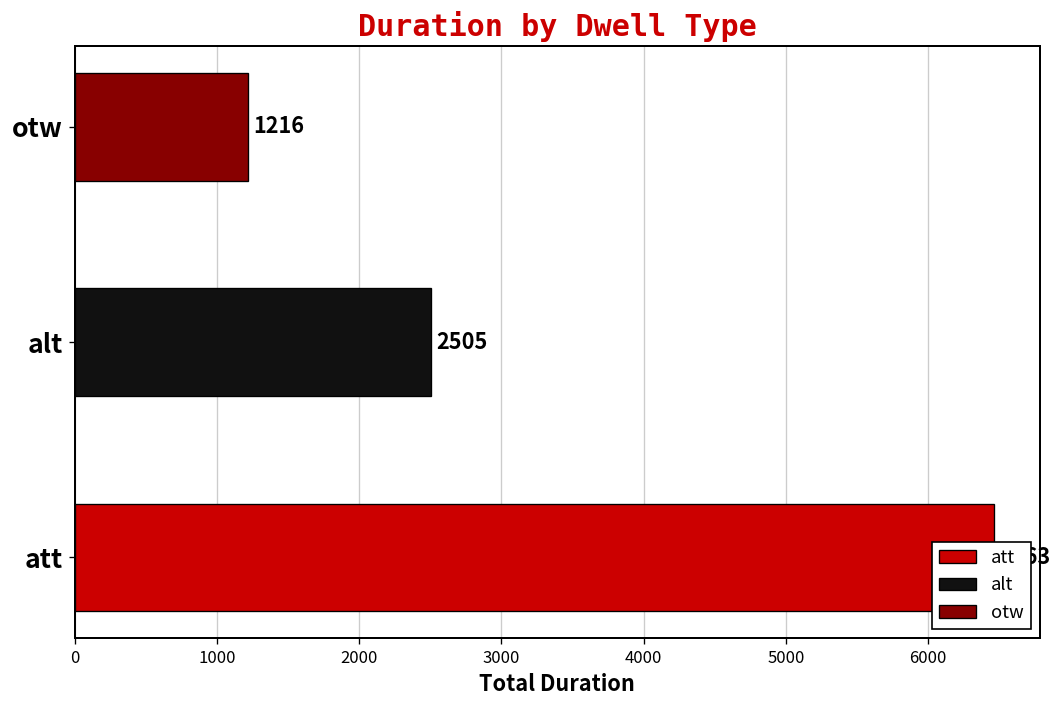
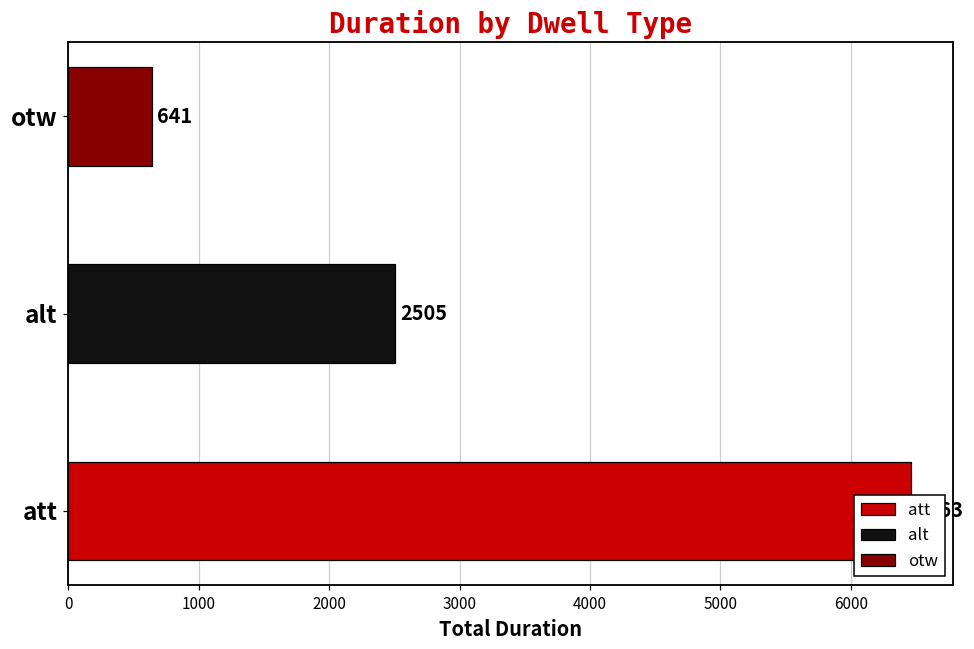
otw: 1216 -> 641
